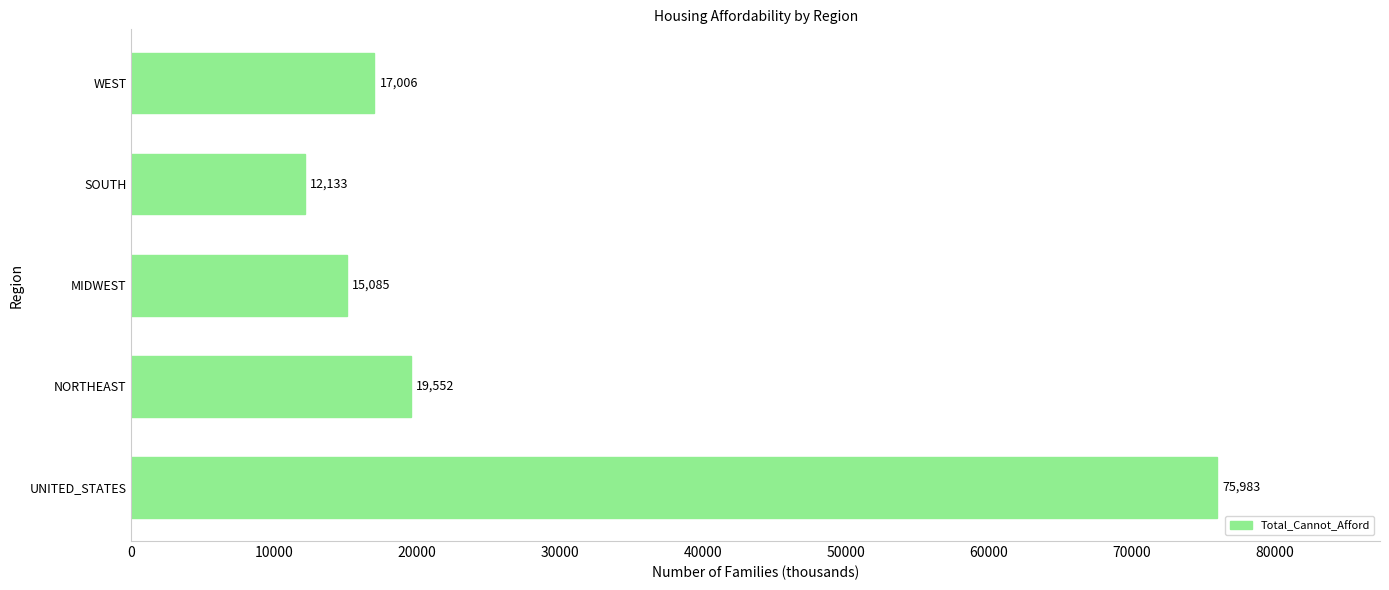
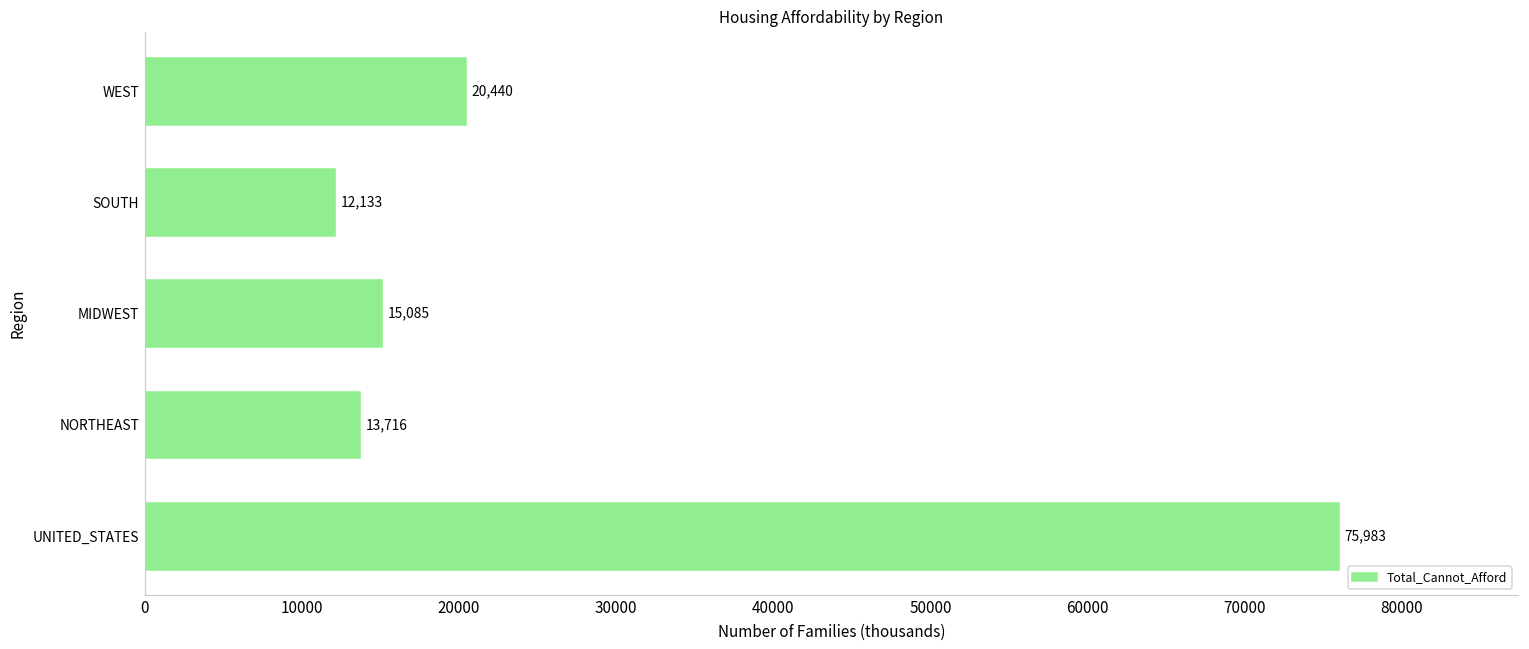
WEST: 17,006 -> 20,440
NORTHEAST: 19,552 -> 13,716
